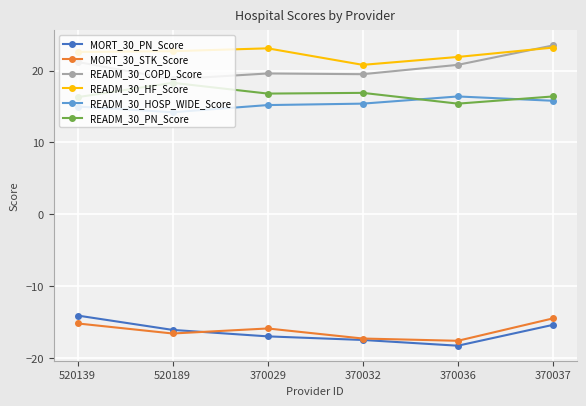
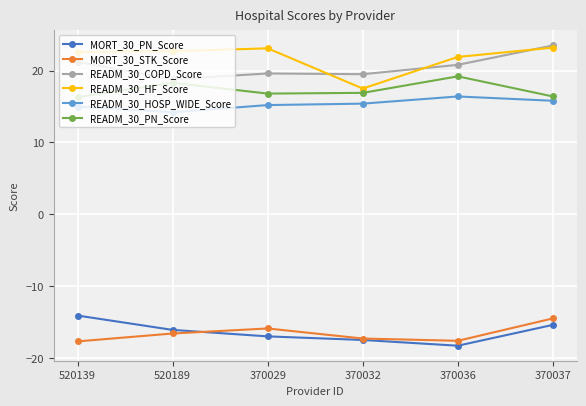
MORT_30_STK_Score, 520139: -15 -> -18
READM_30_HF_Score, 370032: 21 -> 18
READM_30_PN_Score, 370036: 15 -> 19
